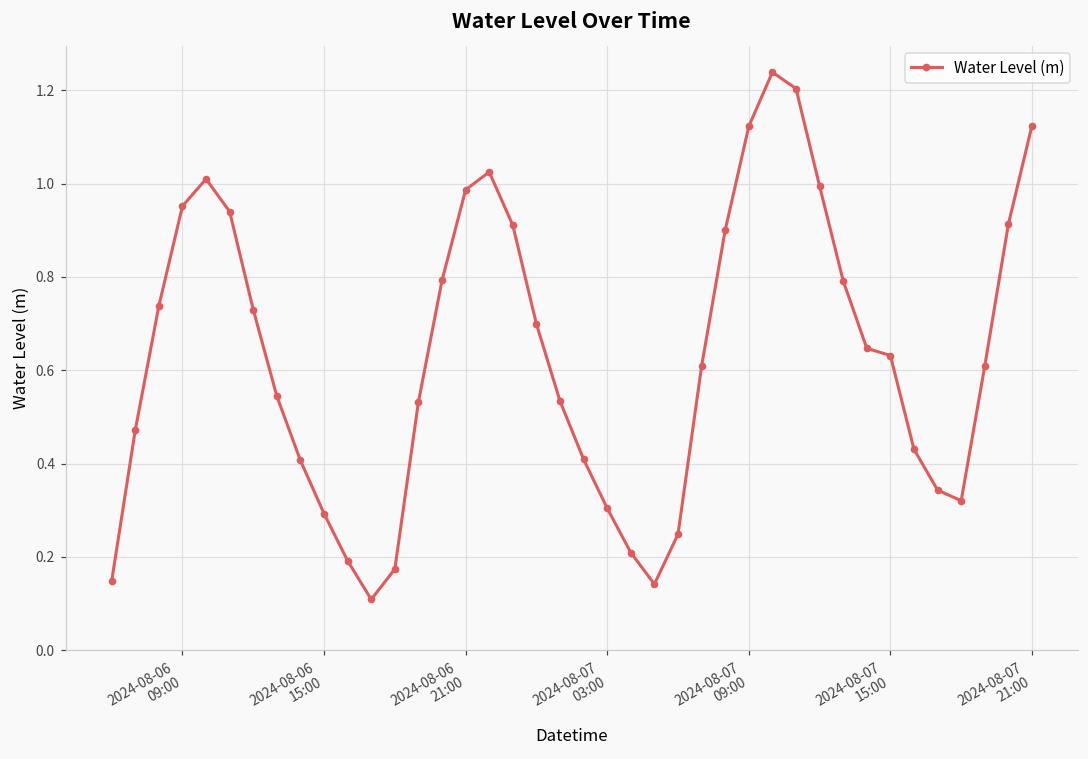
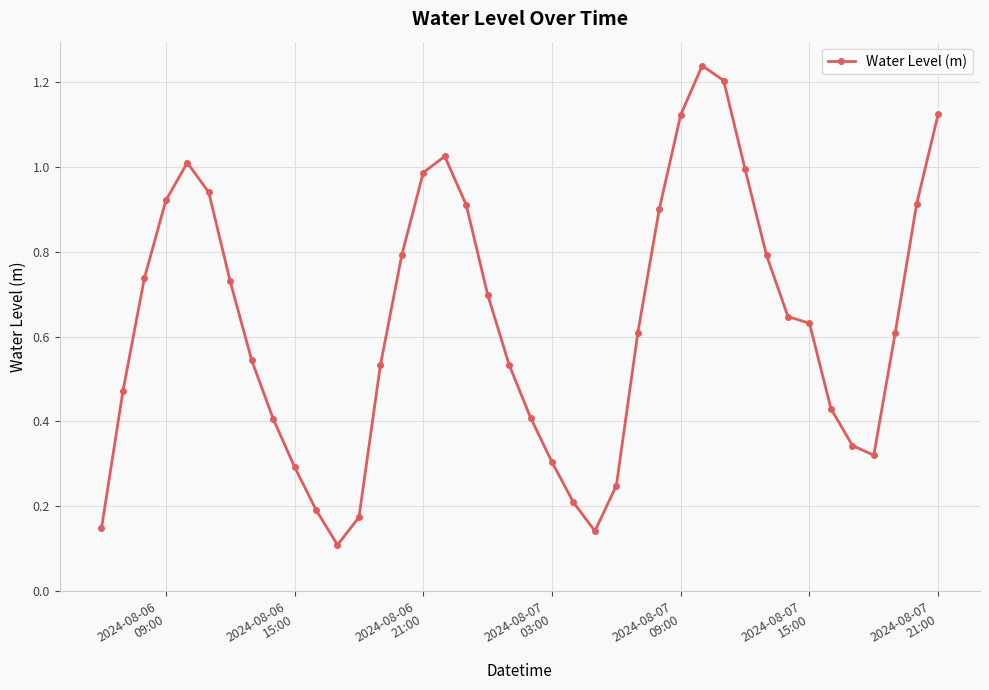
2024-08-06 09:00: 0.95 -> 0.92
